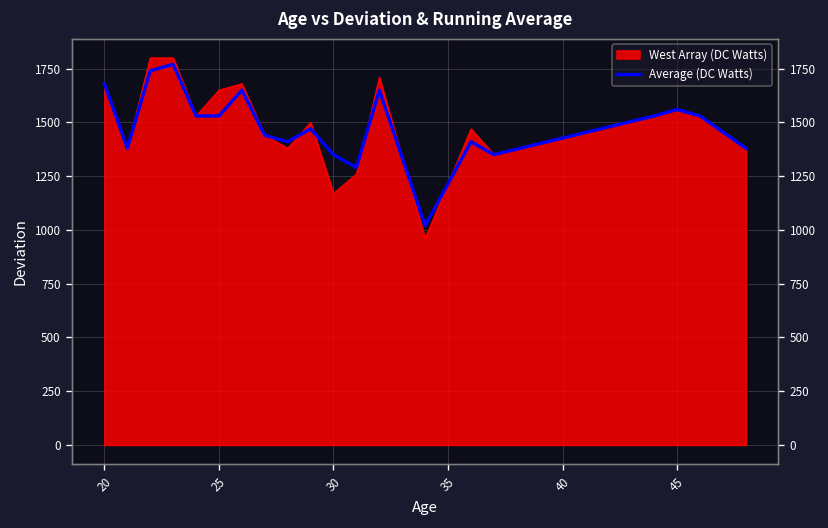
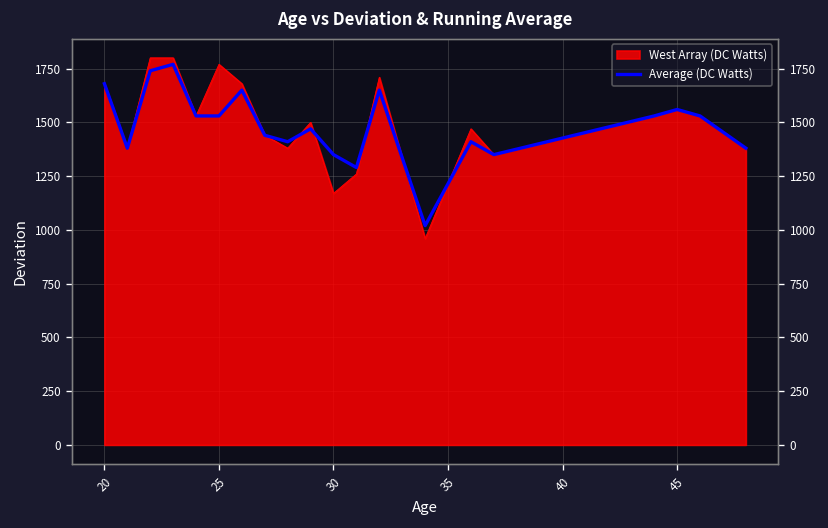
West Array (DC Watts), 25: 1650 -> 1770
